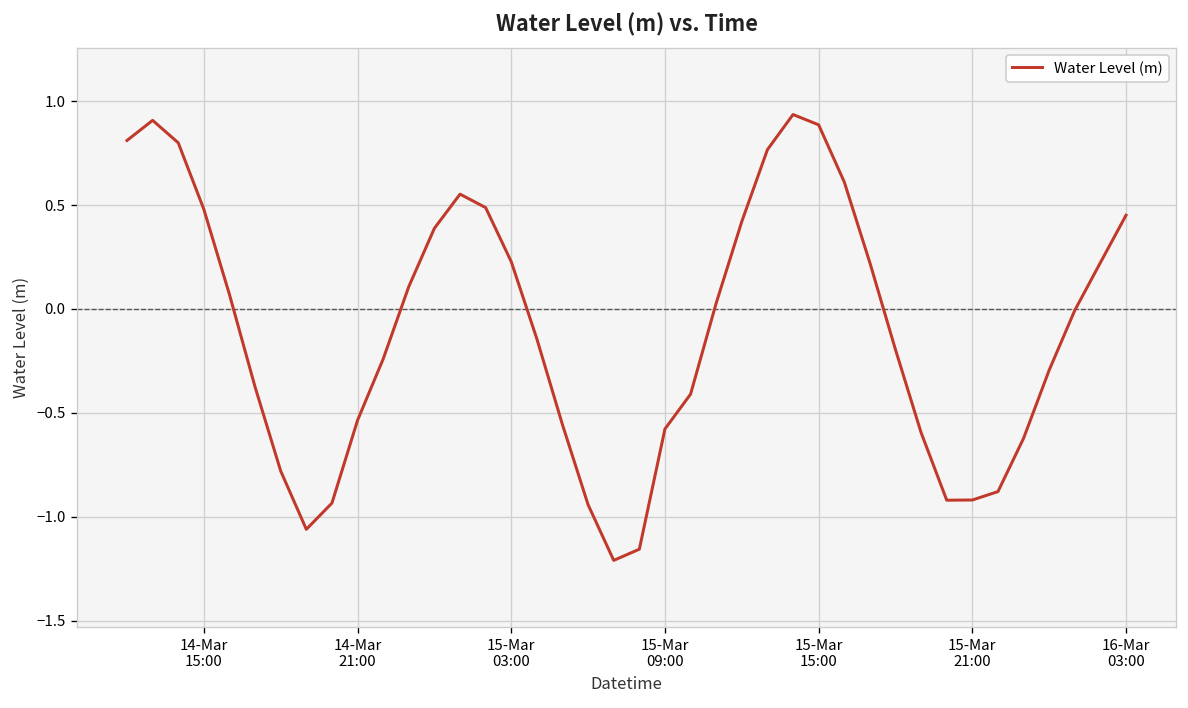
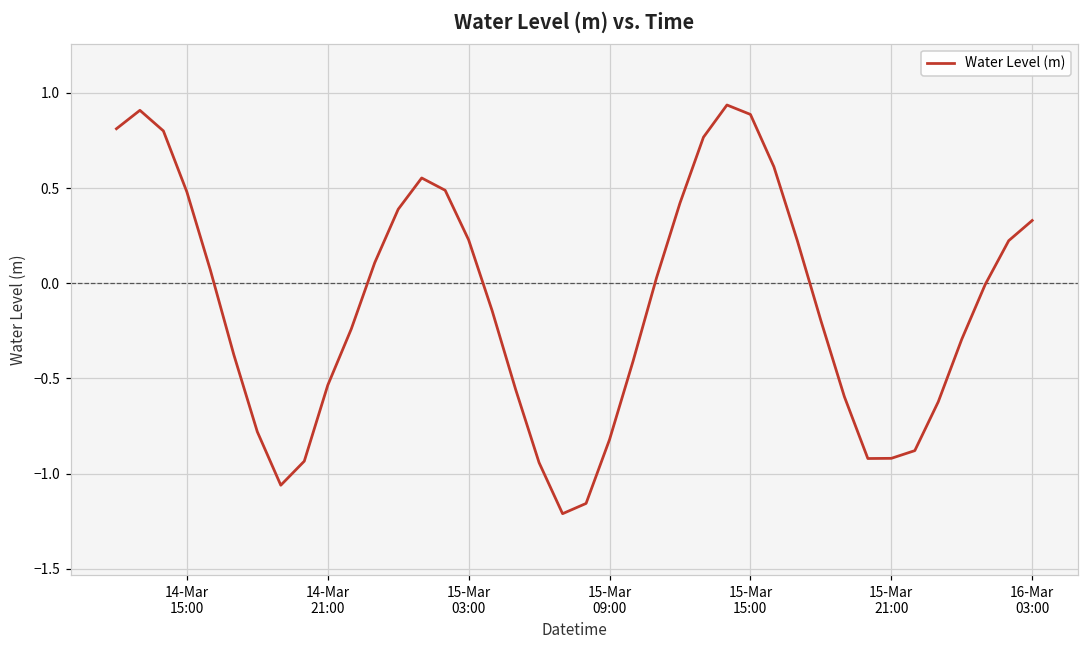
15-Mar 09:00: -0.58 -> -0.82
16-Mar 03:00: 0.45 -> 0.33
